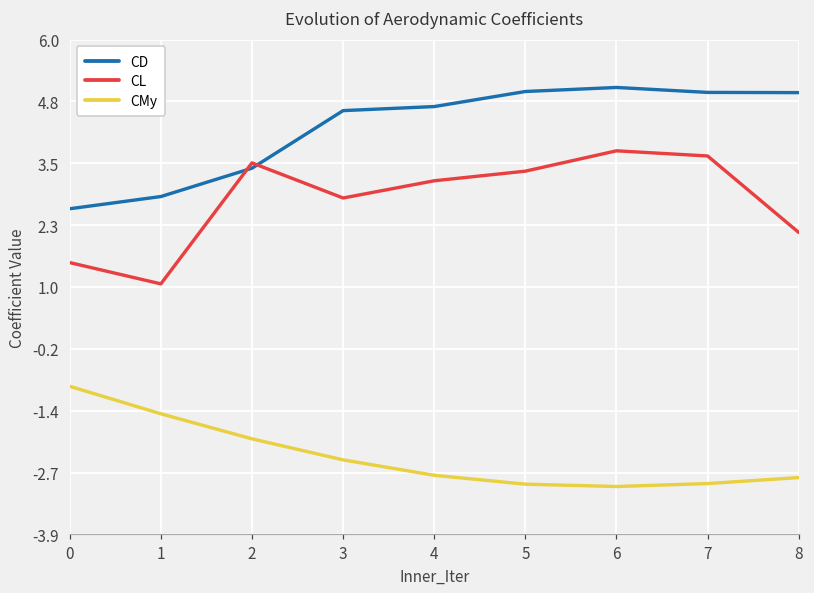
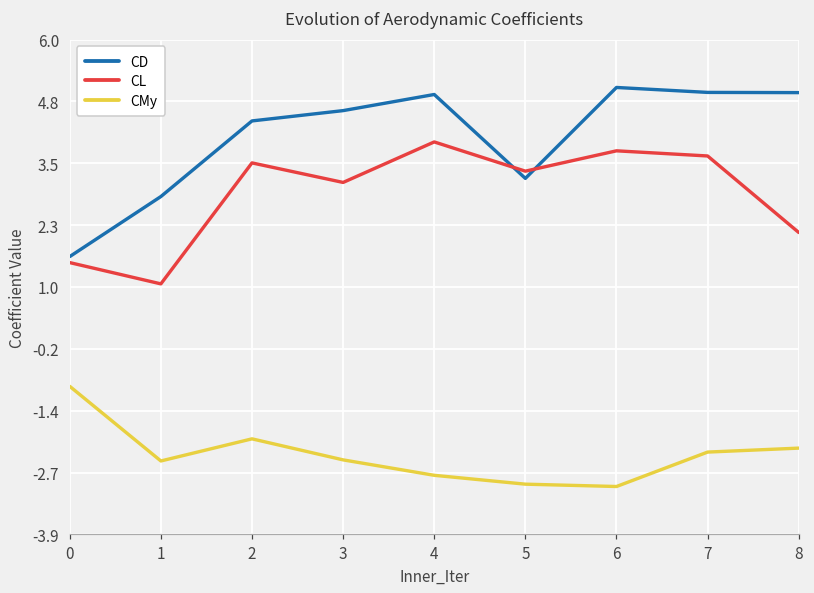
CD, 0: 2.6 -> 1.7
CMy, 1: -1.5 -> -2.4
CD, 2: 3.4 -> 4.4
CL, 3: 2.8 -> 3.1
CD, 4: 4.7 -> 4.9
CL, 4: 3.2 -> 4.0
CD, 5: 5.0 -> 3.2
CMy, 7: -2.9 -> -2.3
CMy, 8: -2.8 -> -2.2
